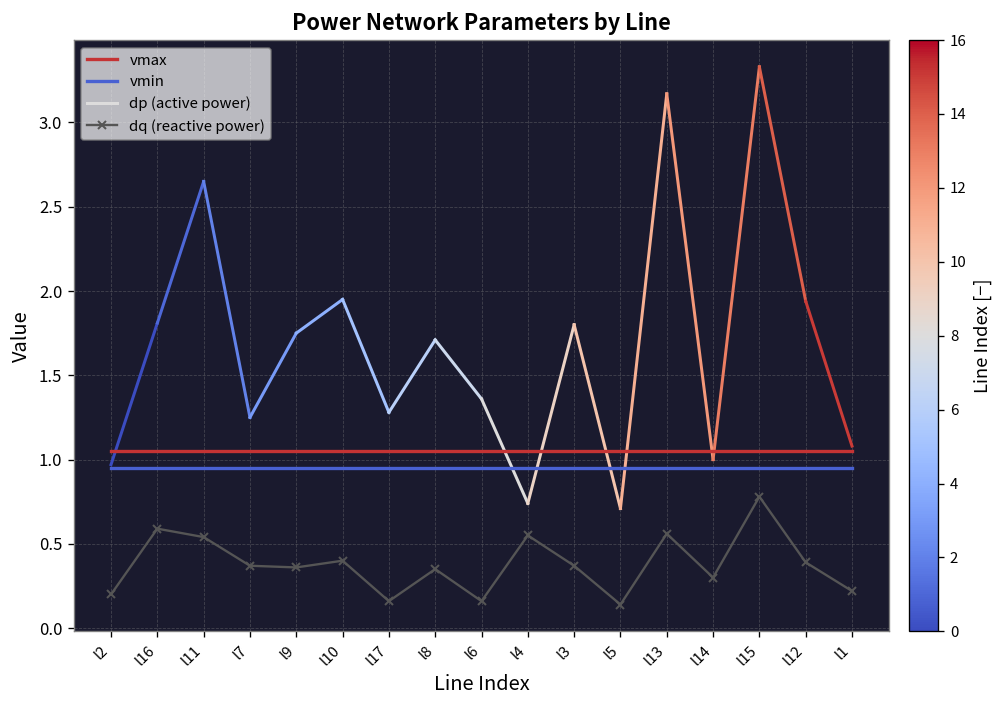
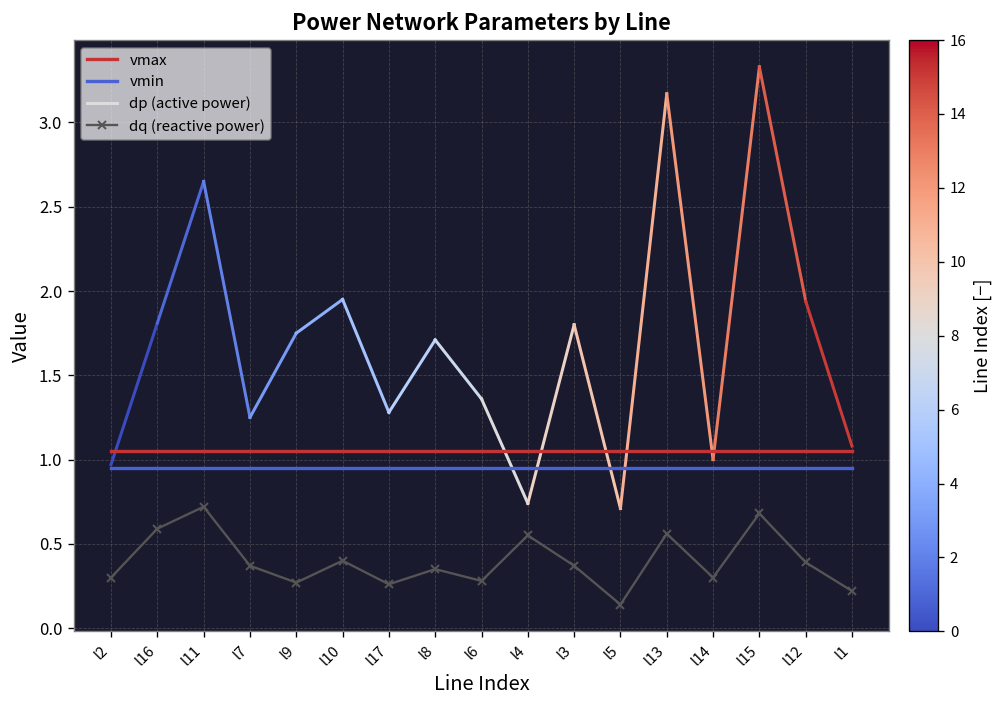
dq (reactive power), l2: 0.2 -> 0.3
dq (reactive power), l11: 0.54 -> 0.72
dq (reactive power), l9: 0.36 -> 0.27
dq (reactive power), l17: 0.16 -> 0.26
dq (reactive power), l6: 0.16 -> 0.28
dq (reactive power), l15: 0.78 -> 0.68
